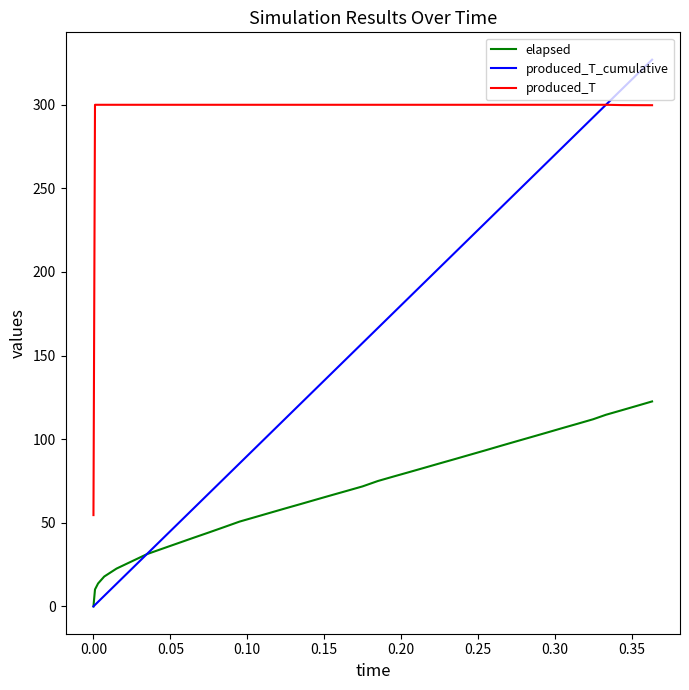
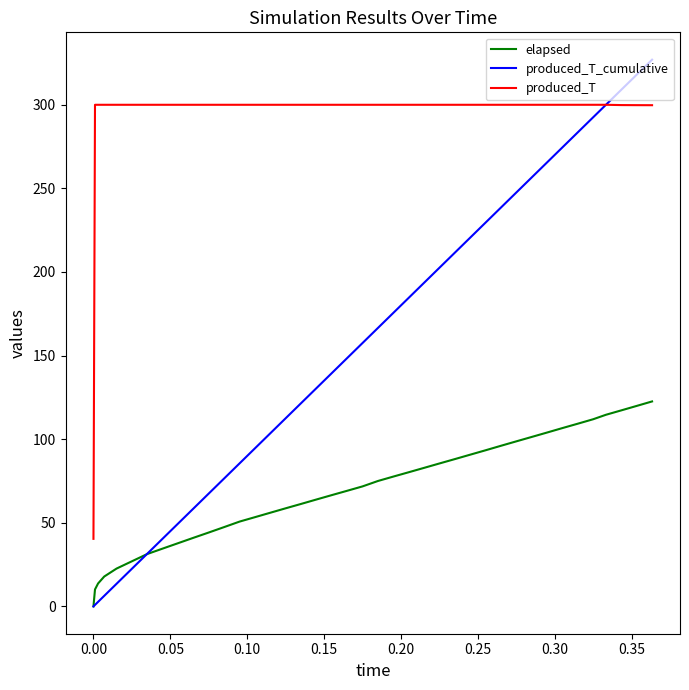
produced_T, 0.00: 55 -> 40
